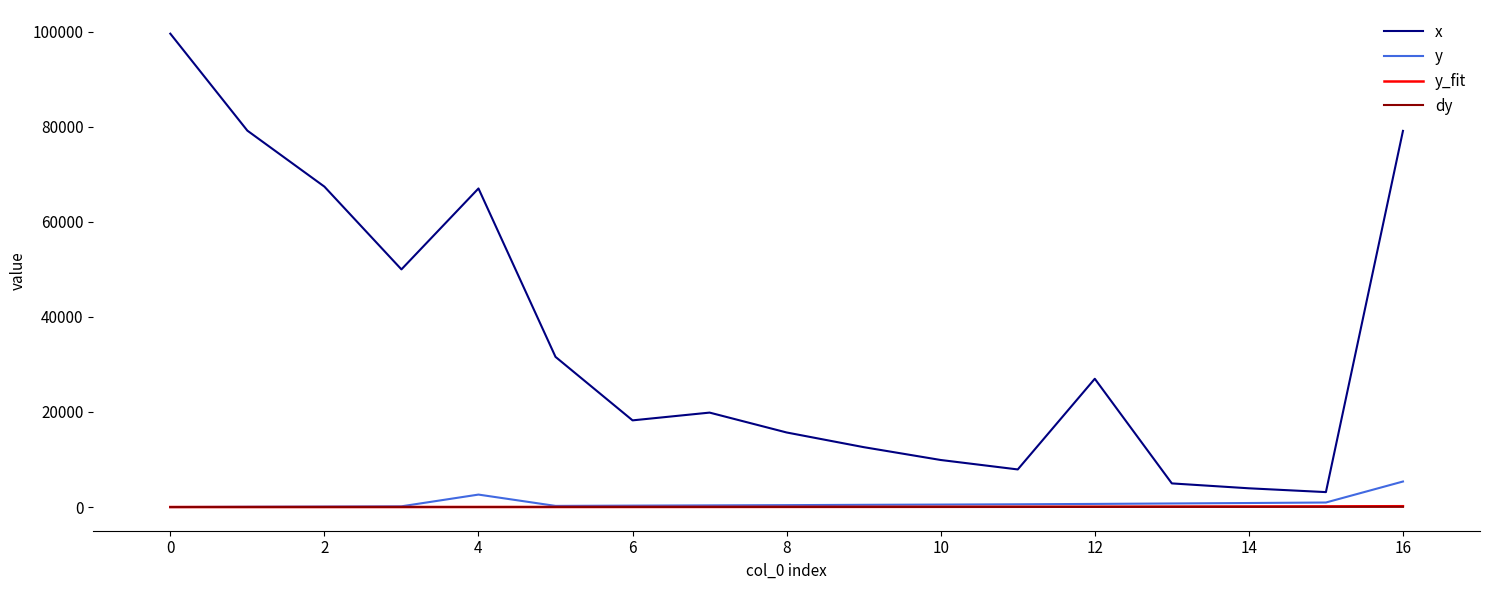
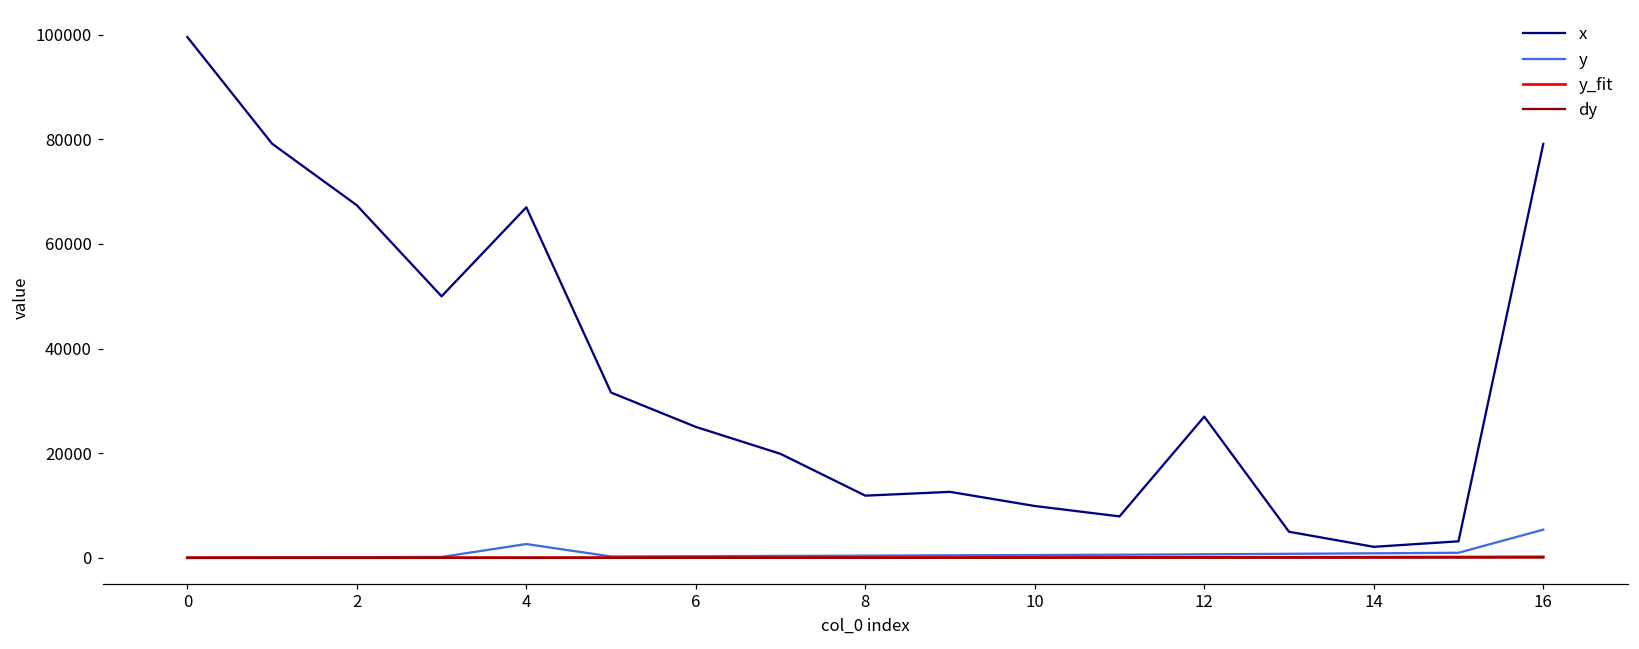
x, 6: 18000 -> 25000
x, 8: 16000 -> 12000
x, 14: 4000 -> 2000
